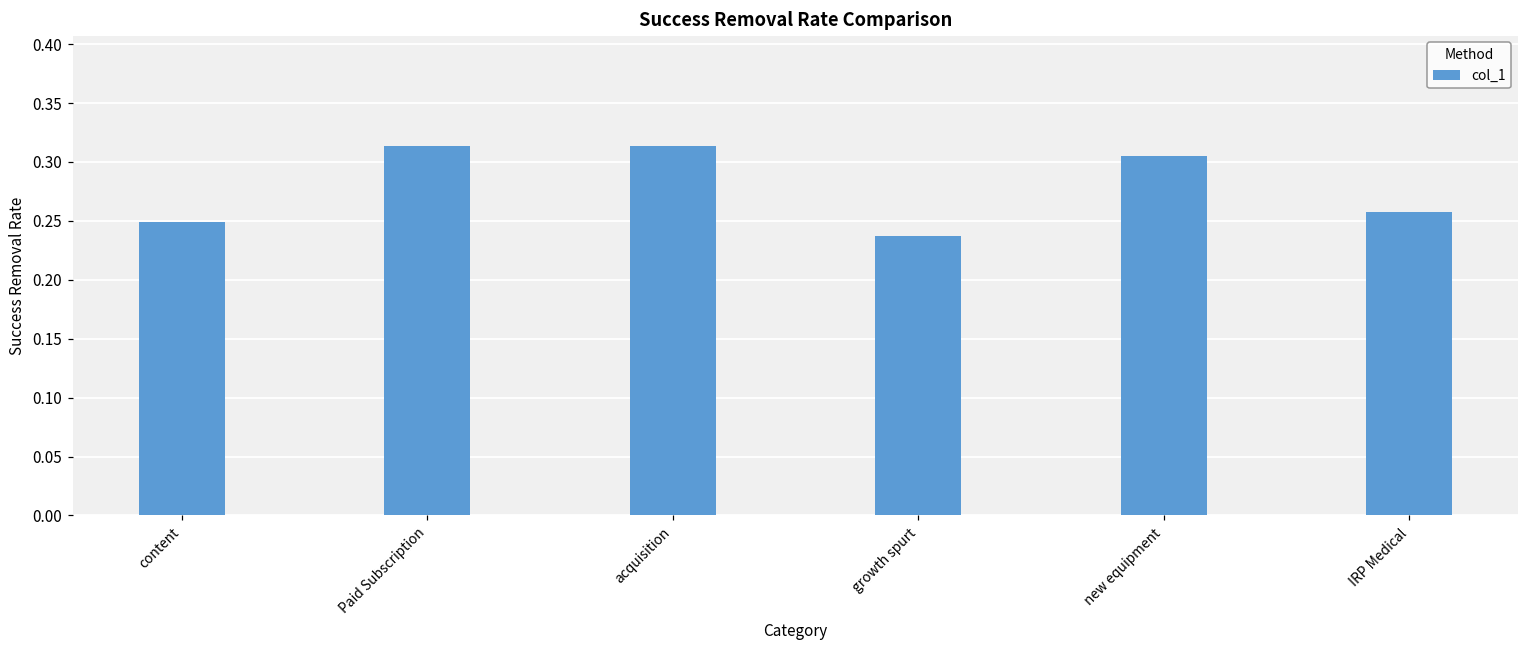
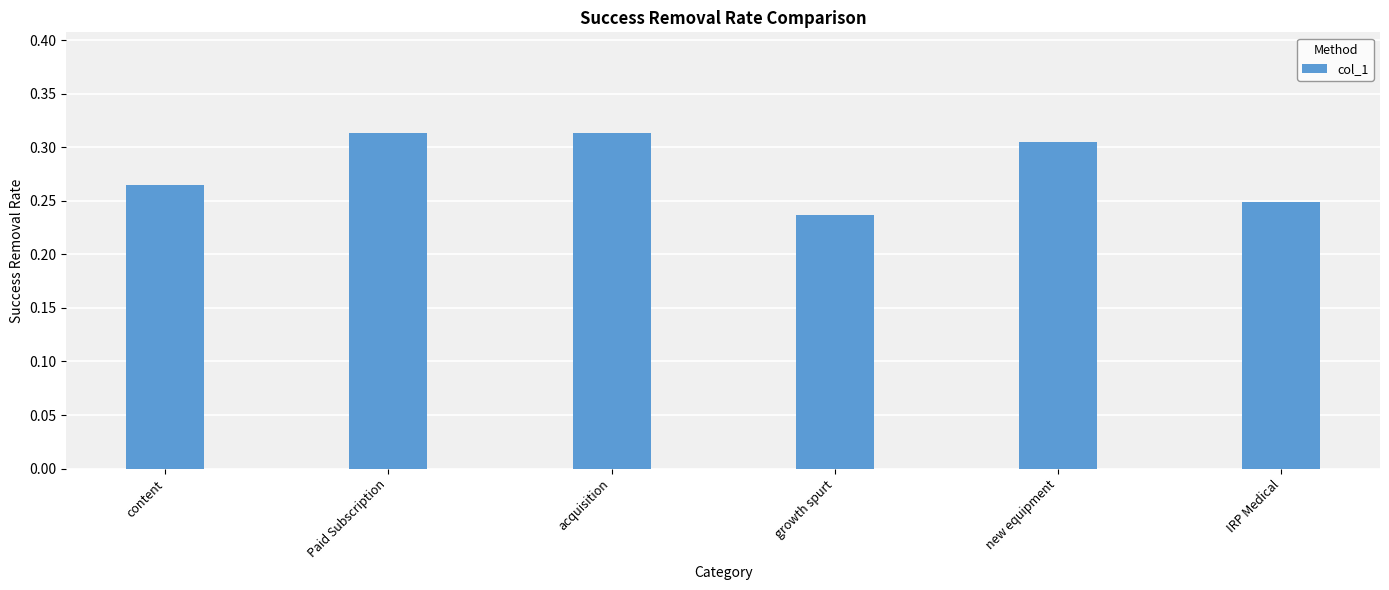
content: 0.249 -> 0.265
IRP Medical: 0.257 -> 0.249
